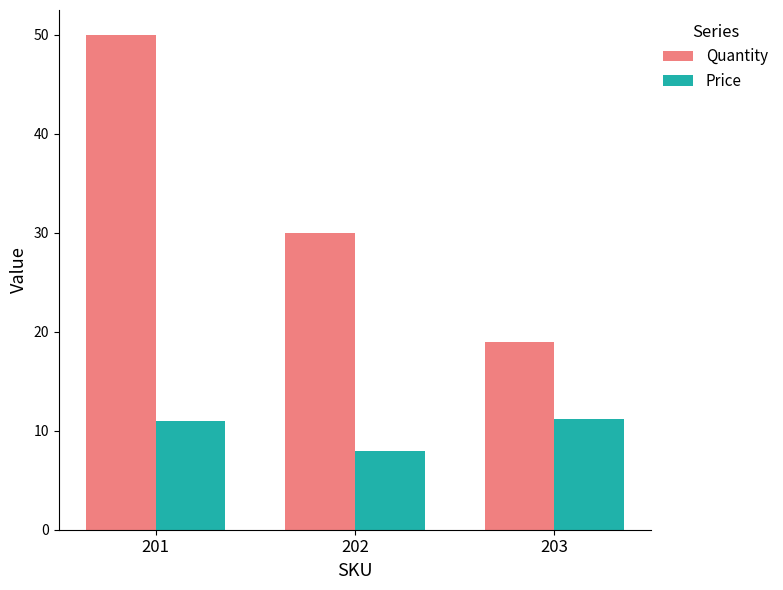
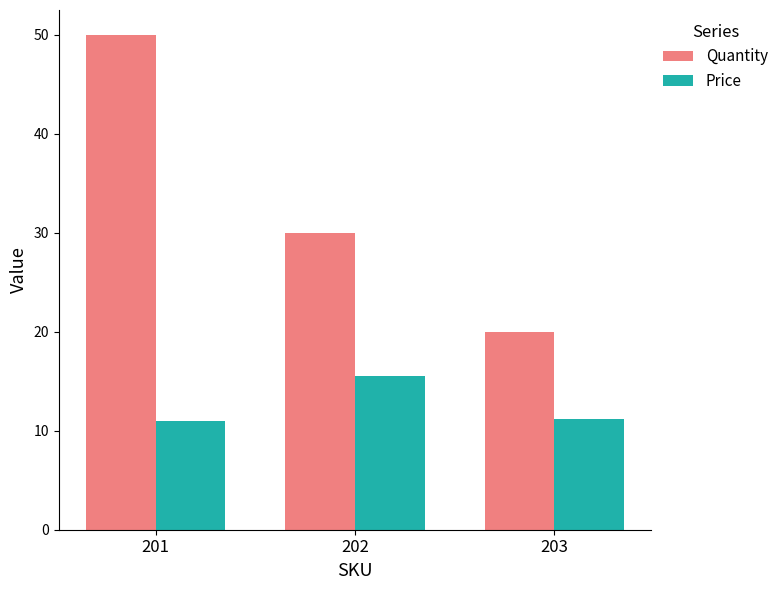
Price, 202: 8 -> 16
Quantity, 203: 19 -> 20
